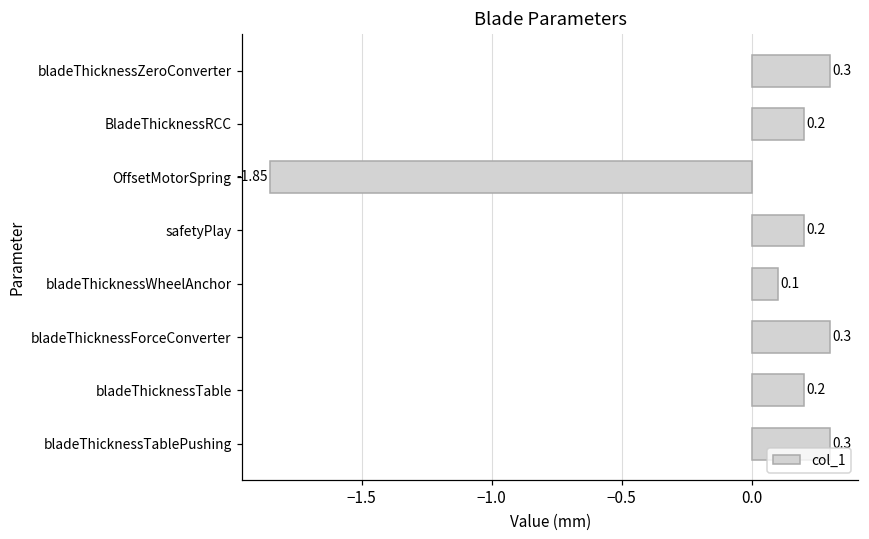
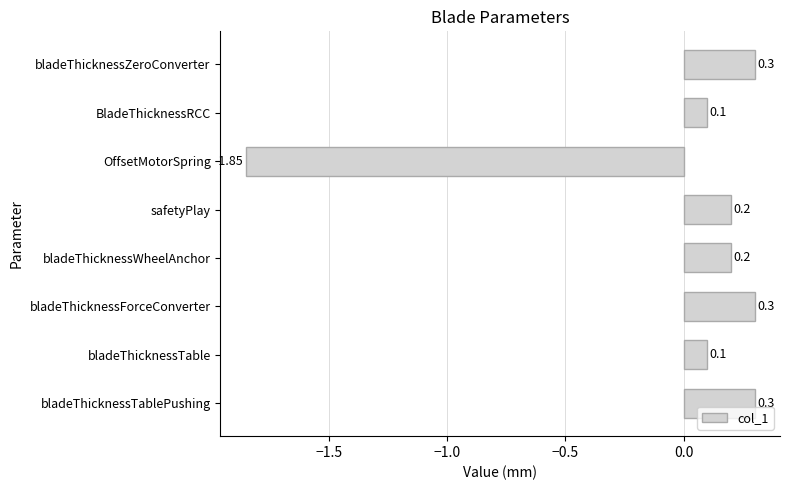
BladeThicknessRCC: 0.2 -> 0.1
bladeThicknessWheelAnchor: 0.1 -> 0.2
bladeThicknessTable: 0.2 -> 0.1
